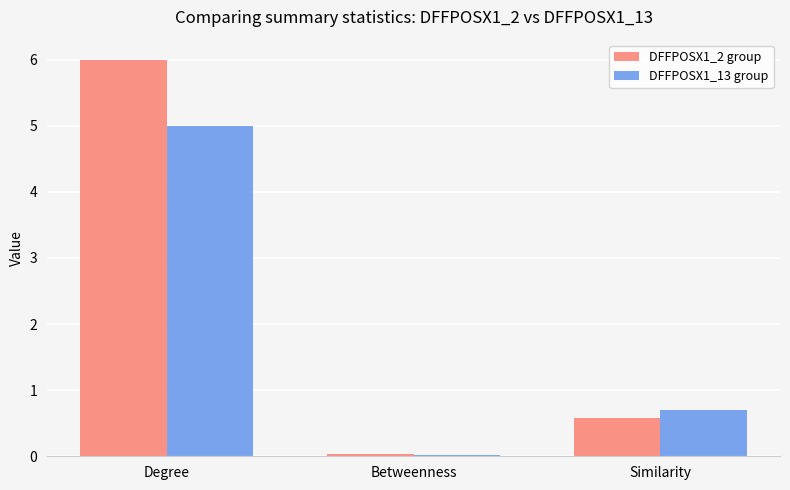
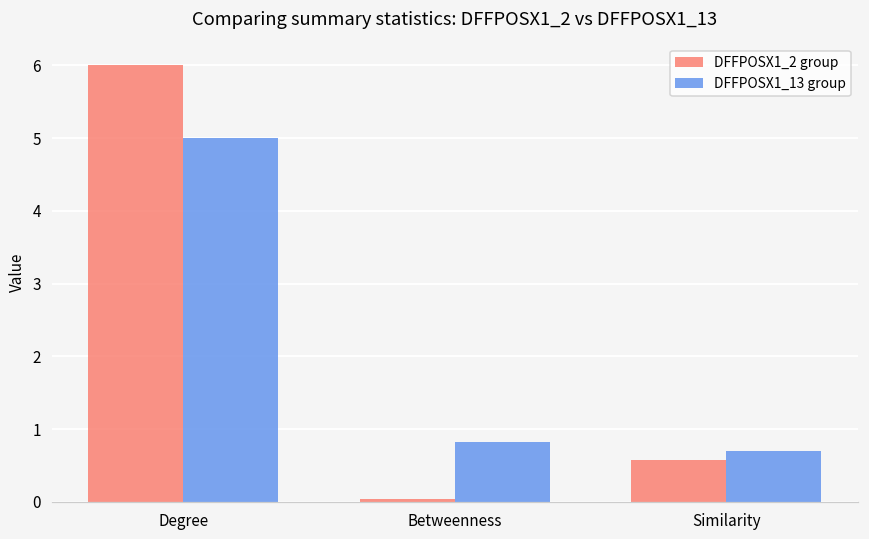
DFFPOSX1_13 group, Betweenness: 0.0 -> 0.8
